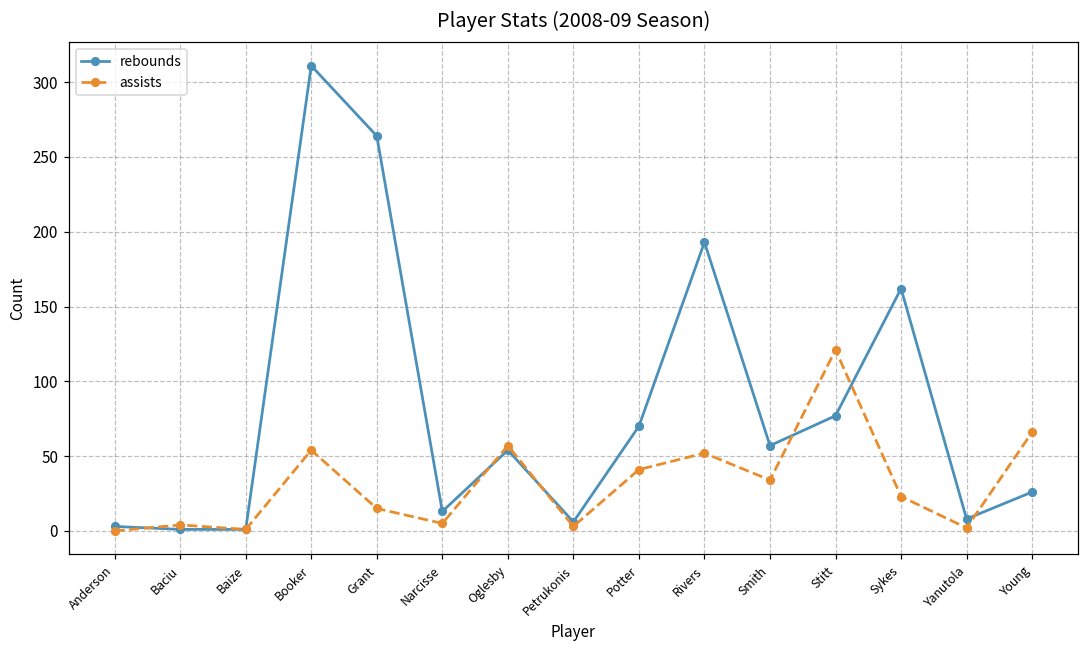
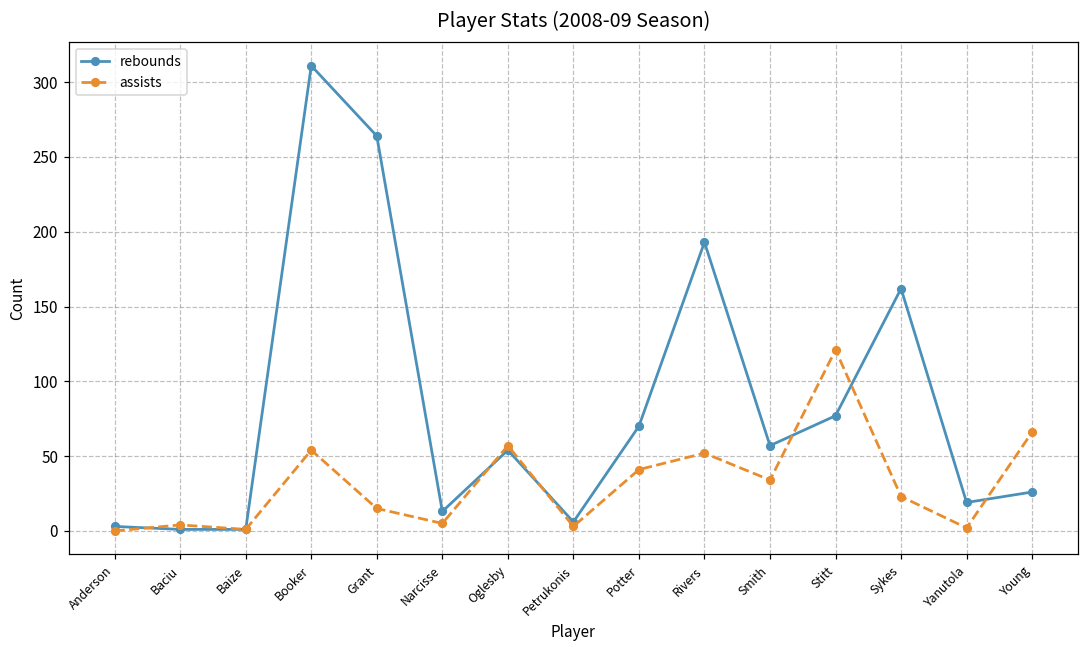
rebounds, Yanutola: 8 -> 19
